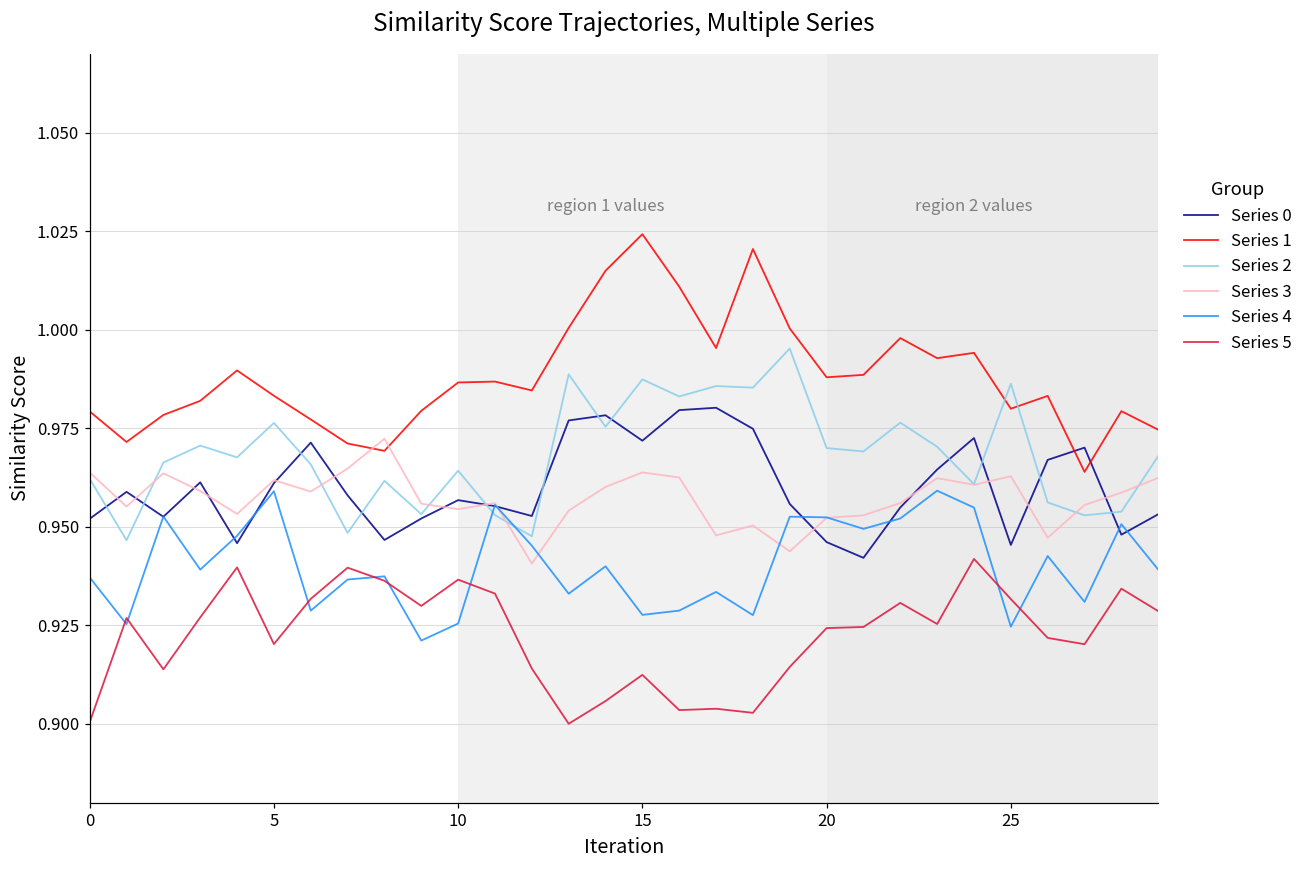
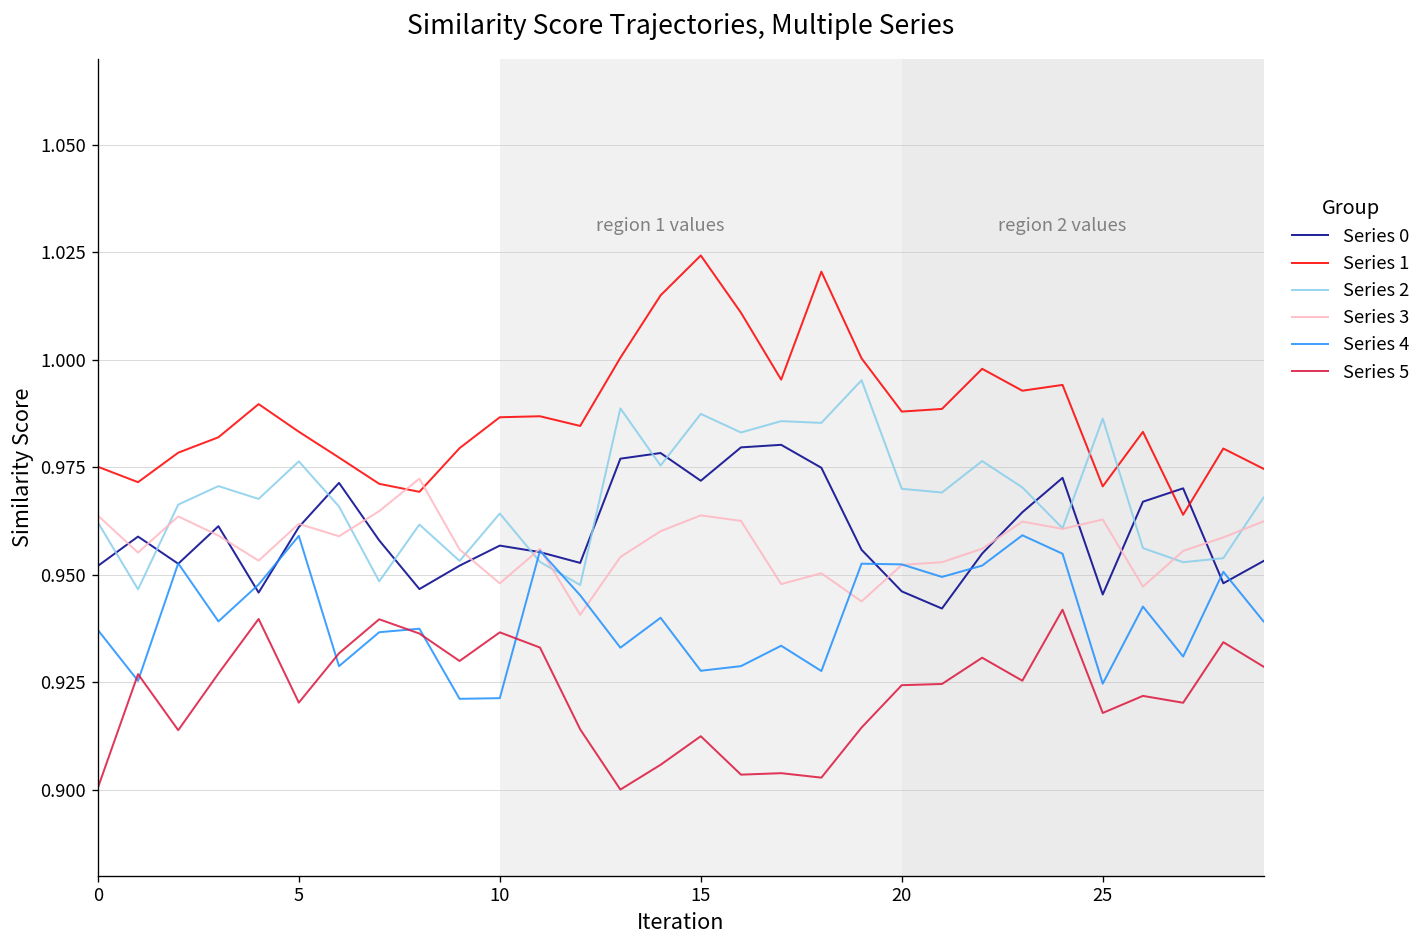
Series 1, 0: 0.979 -> 0.975
Series 3, 10: 0.954 -> 0.948
Series 4, 10: 0.925 -> 0.921
Series 1, 25: 0.980 -> 0.971
Series 5, 25: 0.932 -> 0.918
